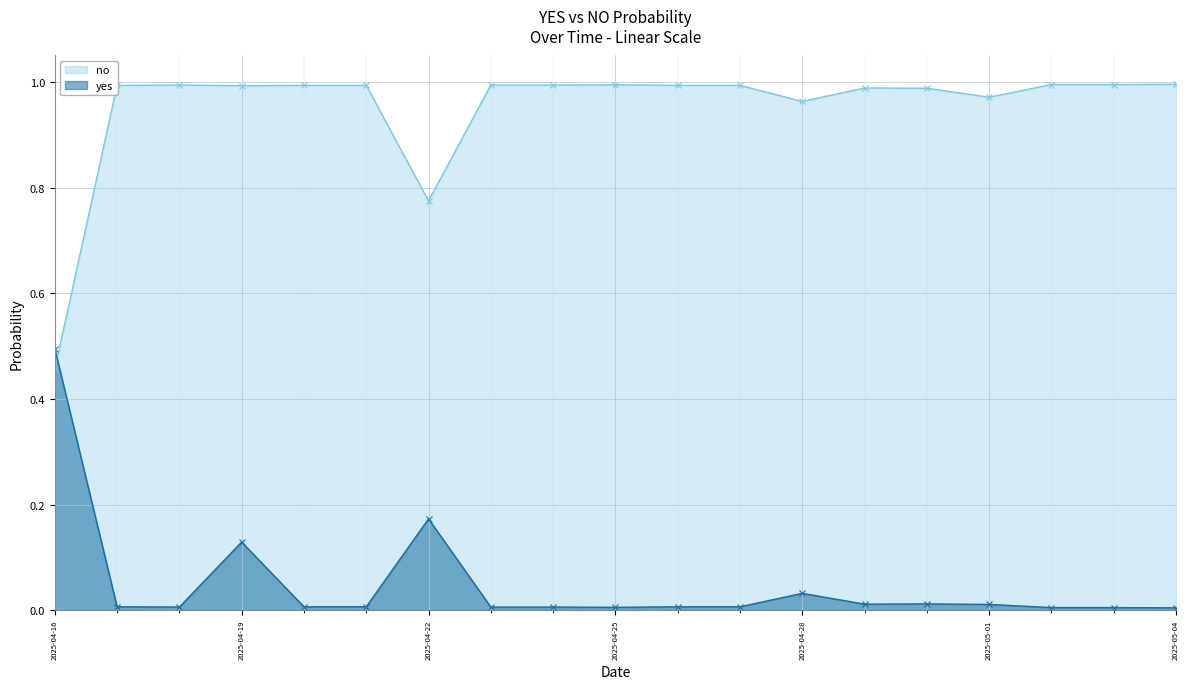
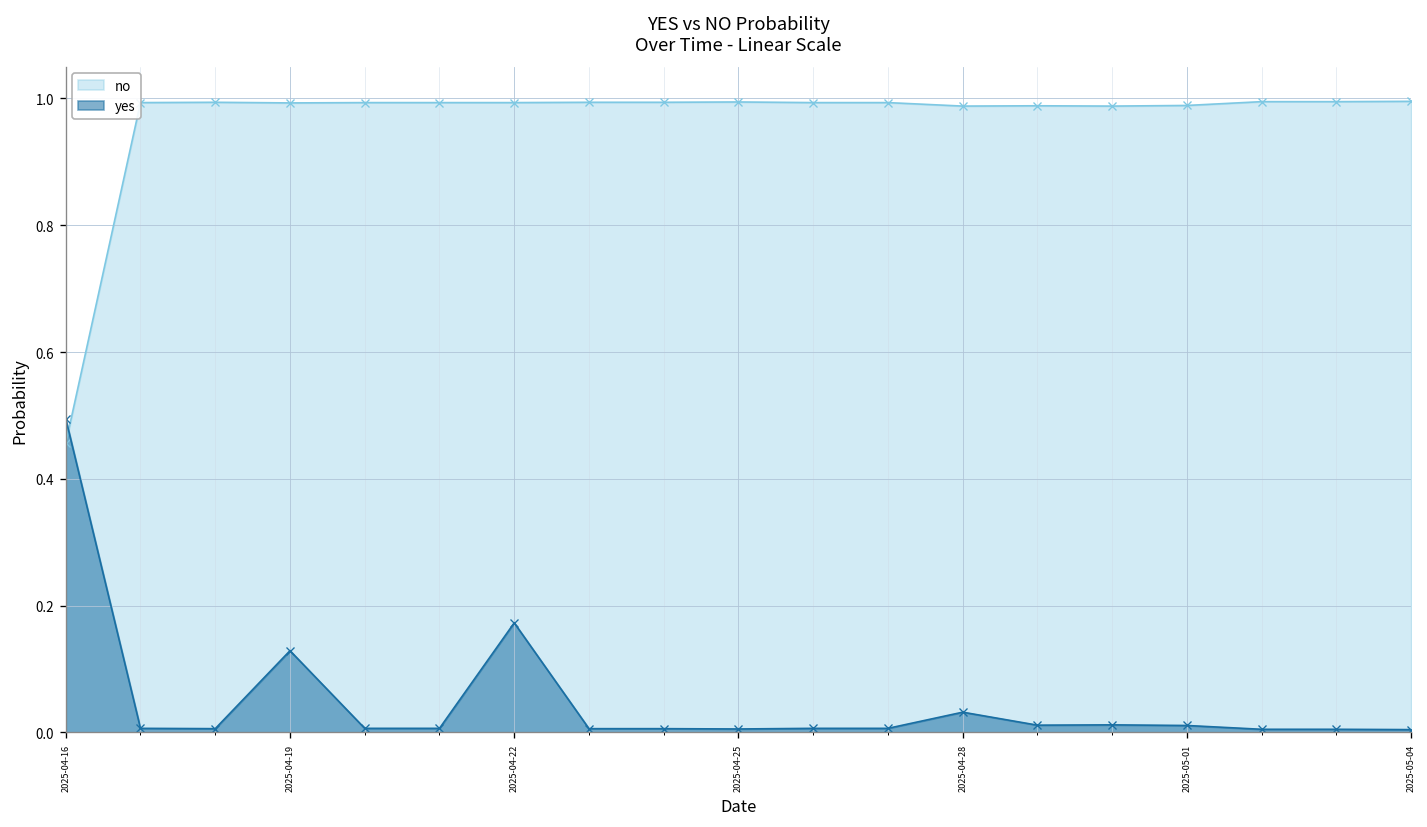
no, 2025-04-22: 0.77 -> 0.99
no, 2025-04-28: 0.96 -> 0.99
no, 2025-05-01: 0.97 -> 0.99
